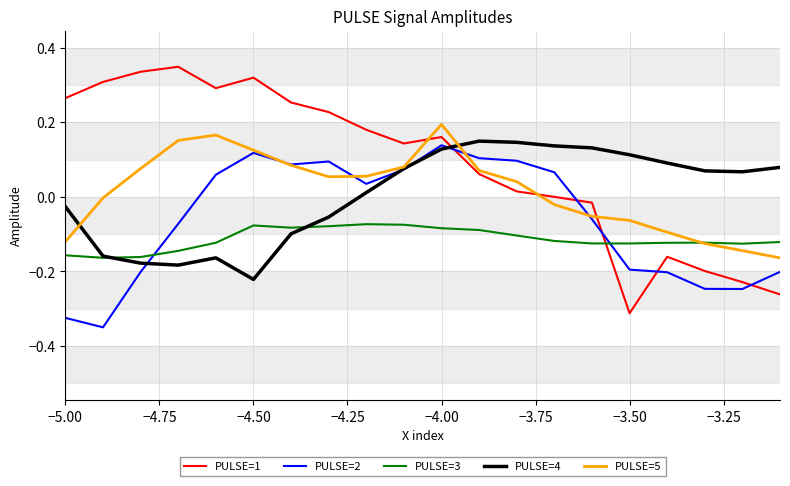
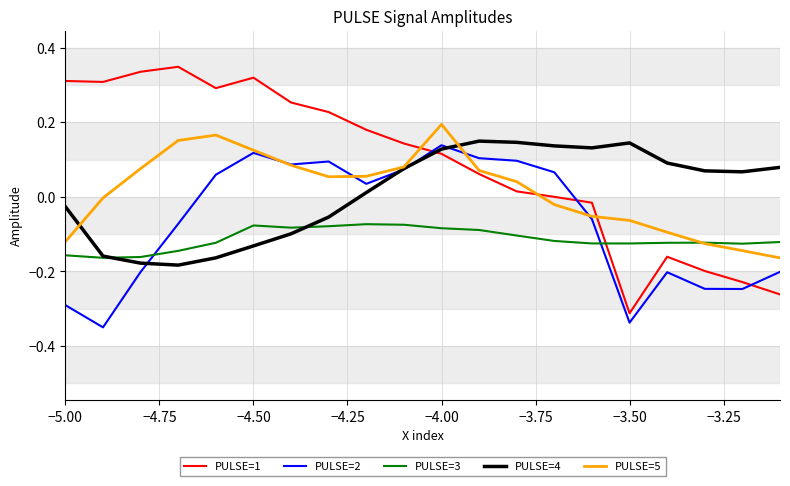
PULSE=1, −5.00: 0.26 -> 0.31
PULSE=2, −5.00: -0.32 -> -0.29
PULSE=4, −4.50: -0.22 -> -0.13
PULSE=1, −4.00: 0.16 -> 0.12
PULSE=2, −3.50: -0.19 -> -0.34
PULSE=4, −3.50: 0.11 -> 0.14
